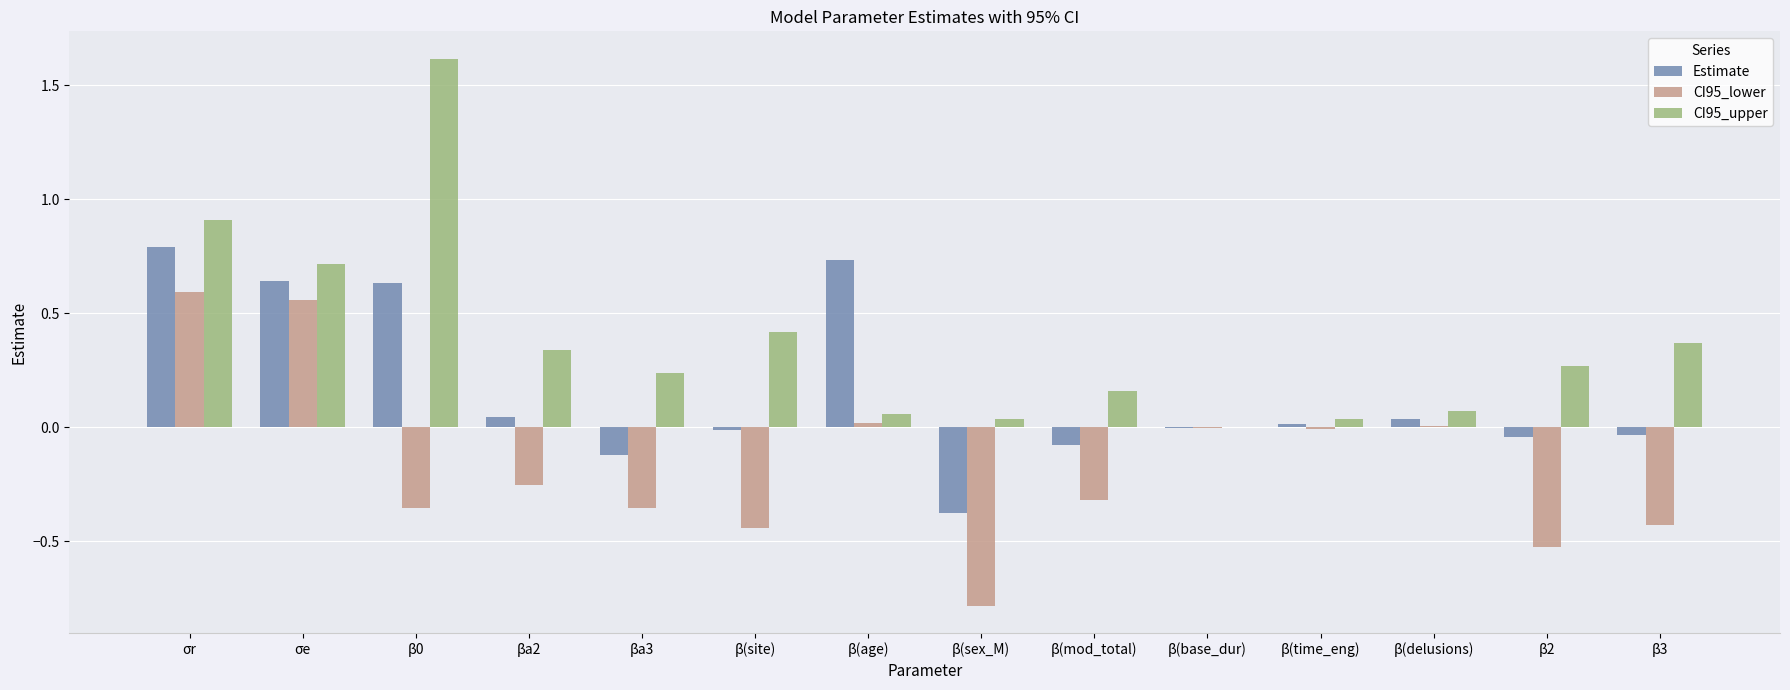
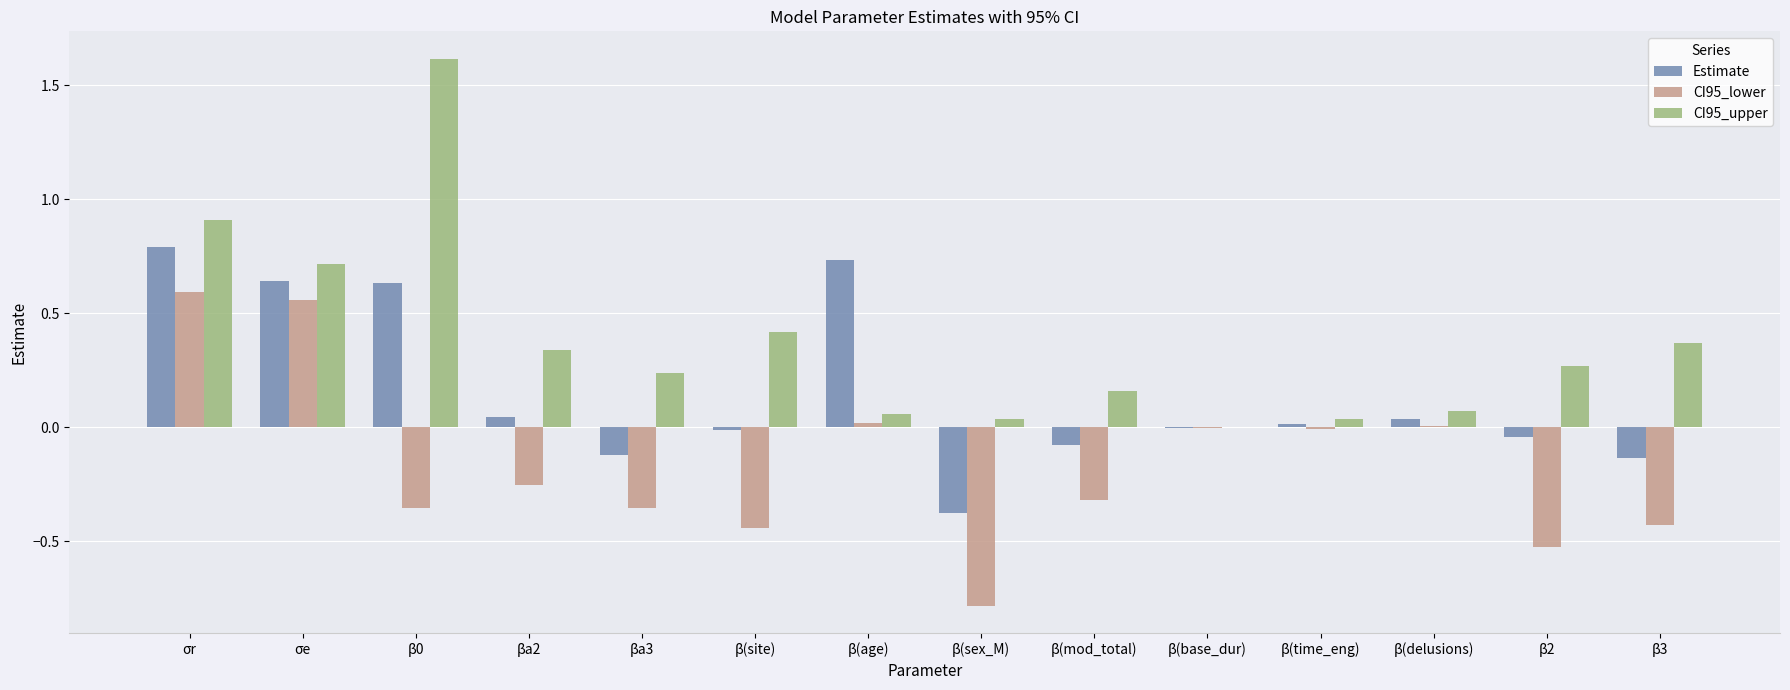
Estimate, β3: -0.03 -> -0.14
